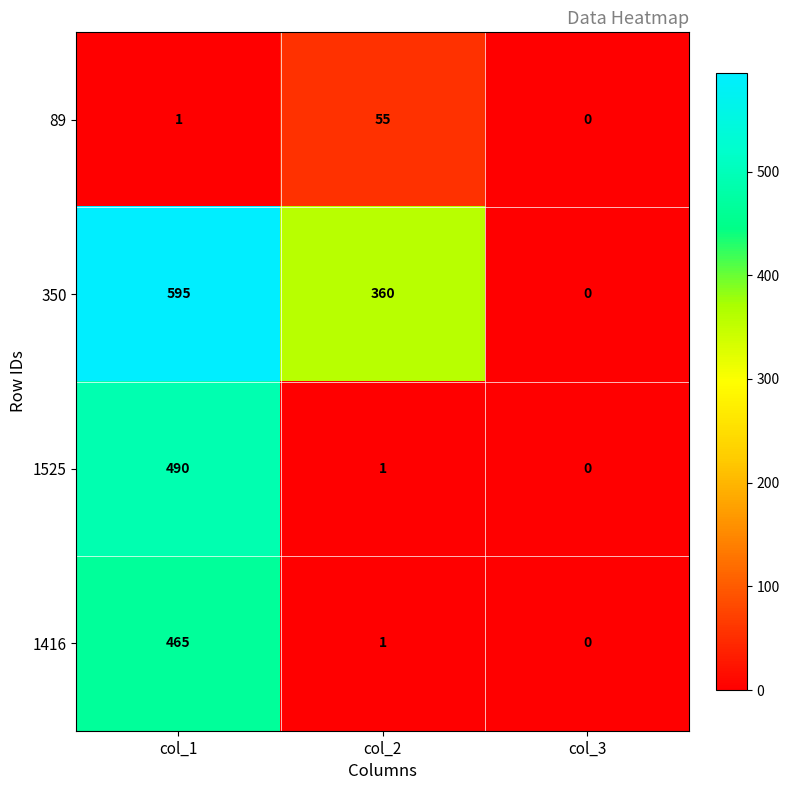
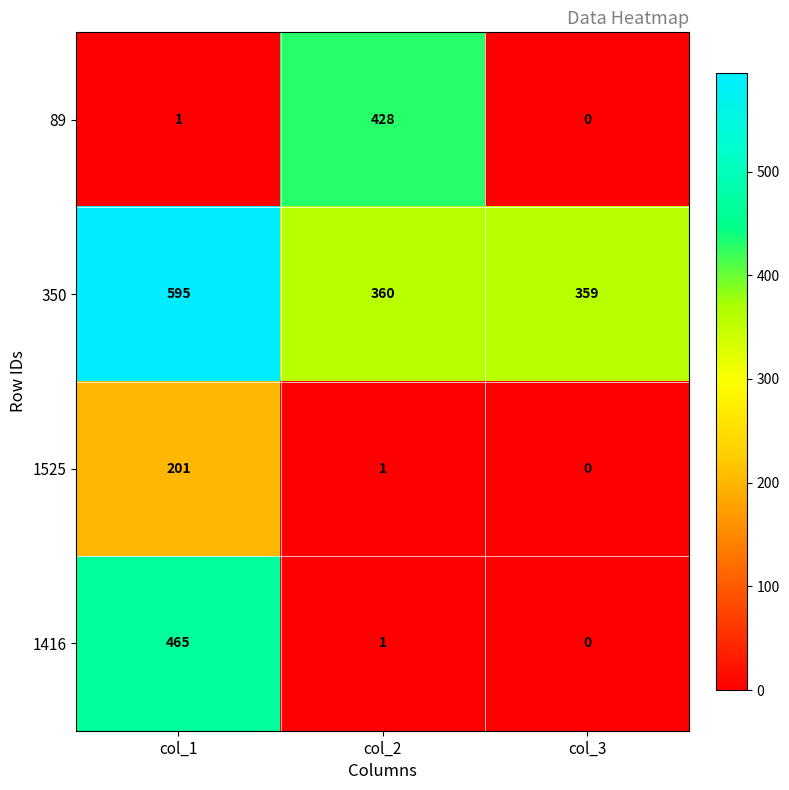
89, col_2: 55 -> 428
350, col_3: 0 -> 359
1525, col_1: 490 -> 201
